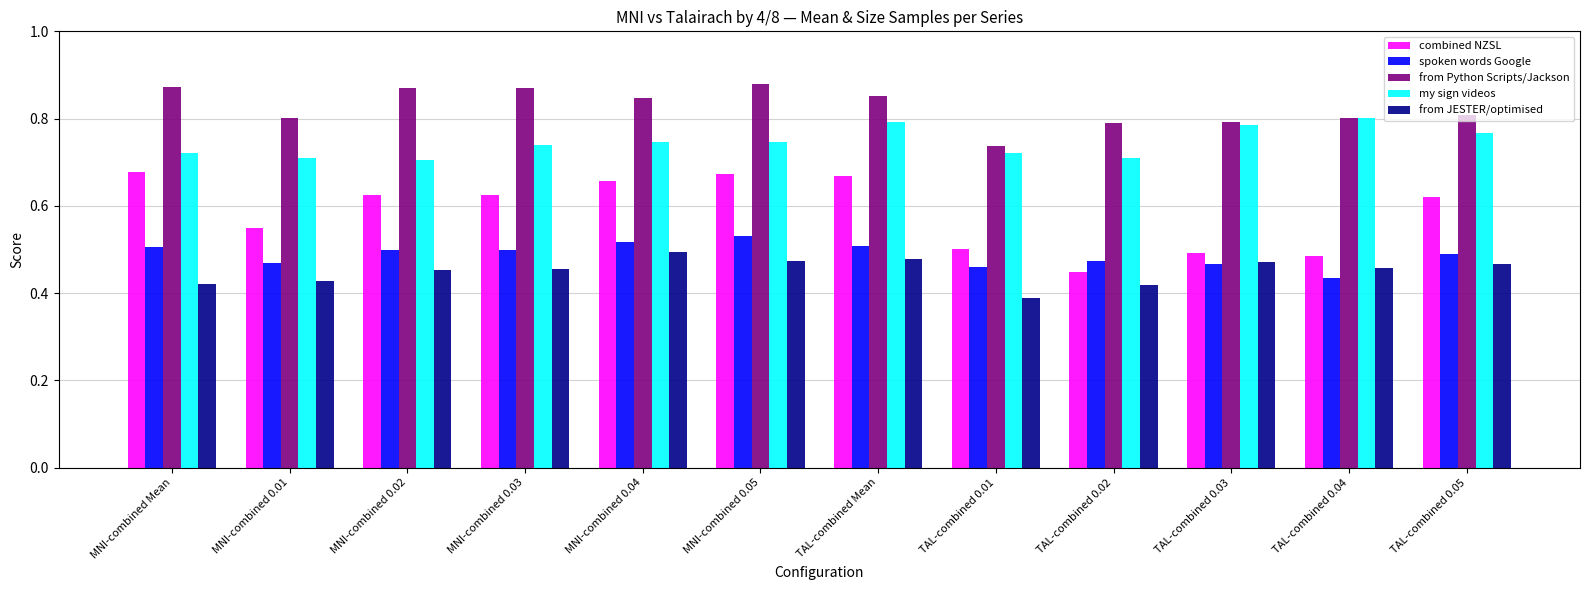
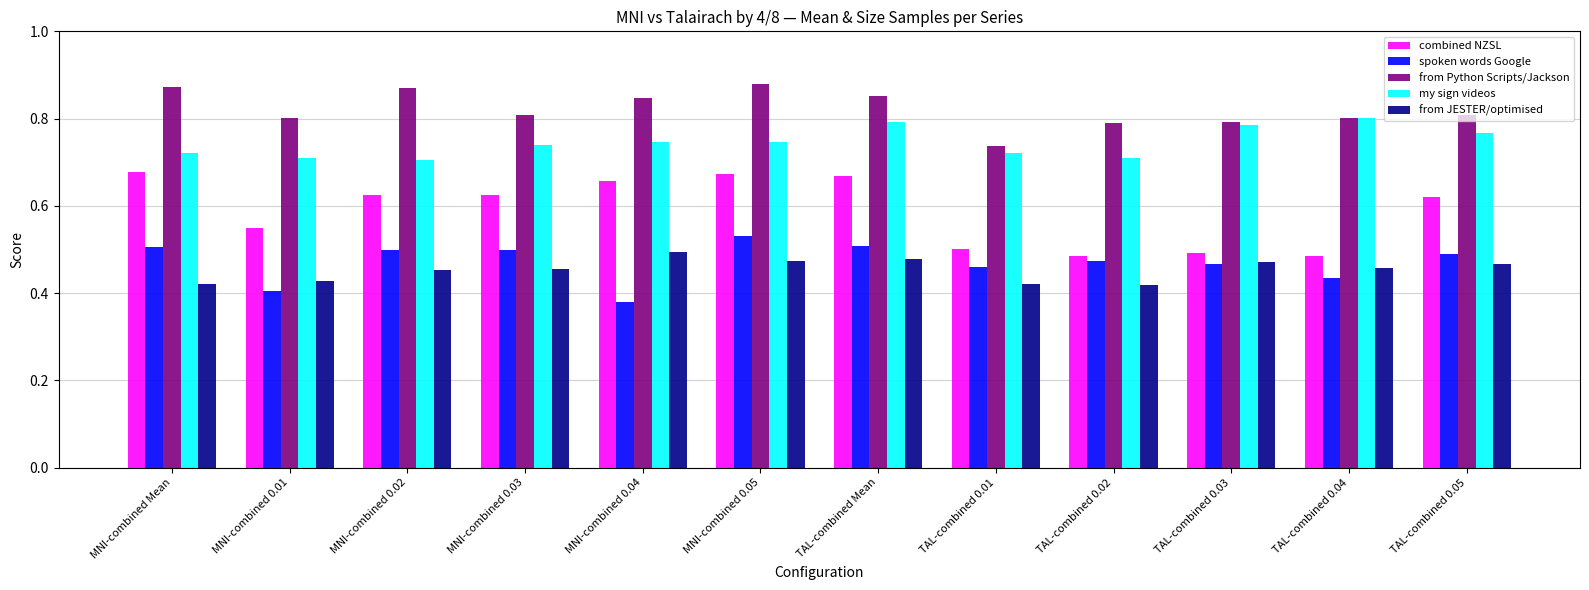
spoken words Google, MNI-combined 0.01: 0.47 -> 0.40
from Python Scripts/Jackson, MNI-combined 0.03: 0.87 -> 0.81
spoken words Google, MNI-combined 0.04: 0.52 -> 0.38
from JESTER/optimised, TAL-combined 0.01: 0.39 -> 0.42
combined NZSL, TAL-combined 0.02: 0.45 -> 0.49
